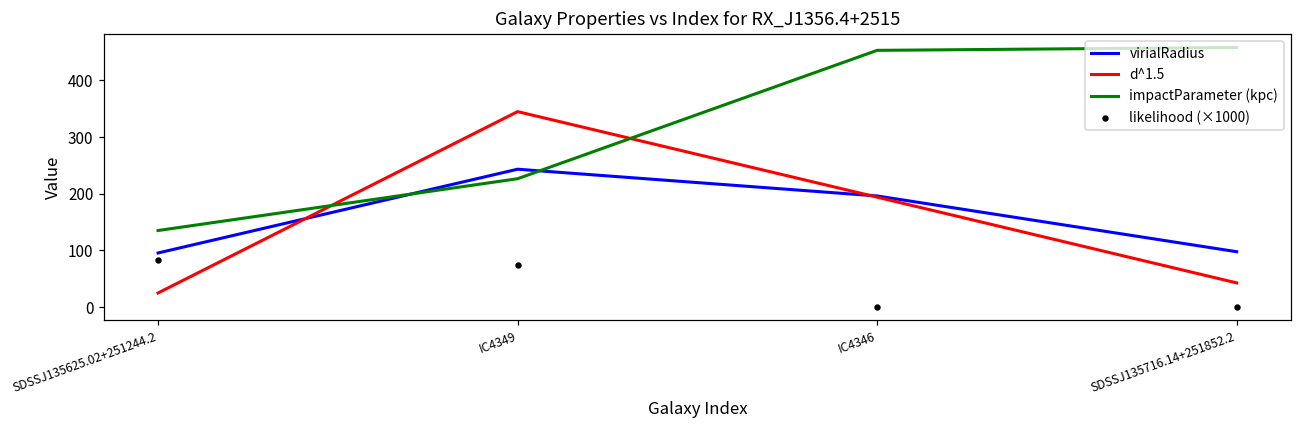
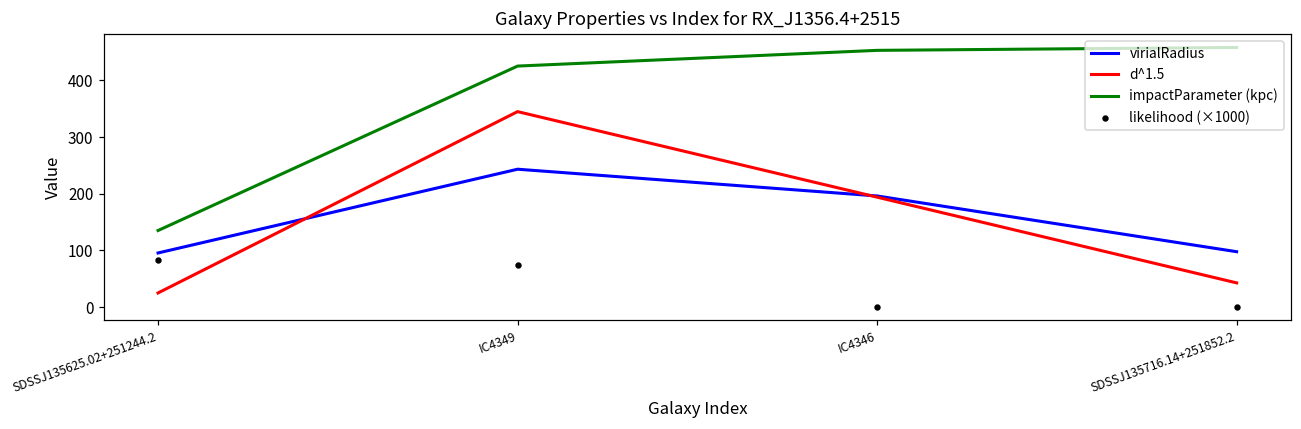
impactParameter (kpc), IC4349: 230 -> 430
